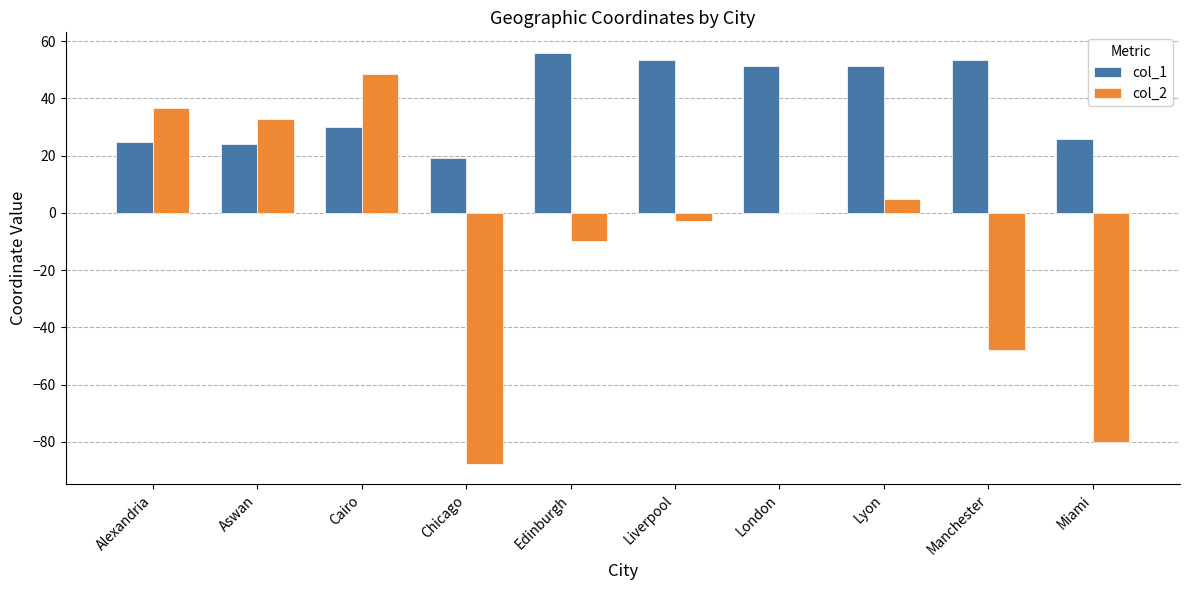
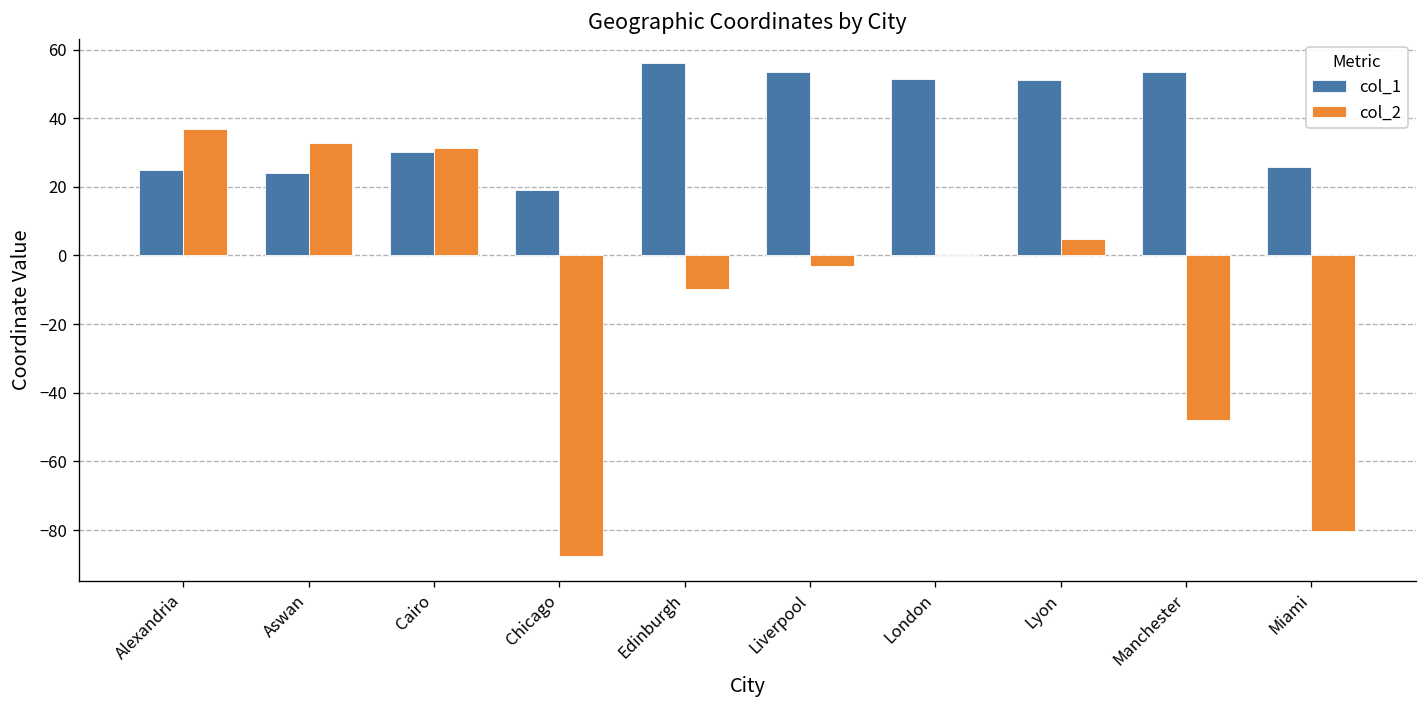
col_2, Cairo: 49 -> 31
